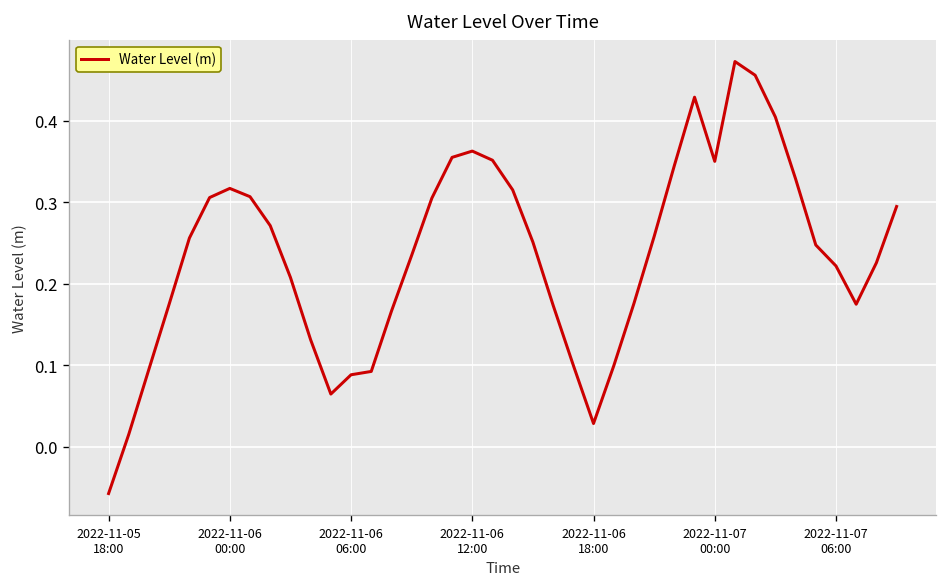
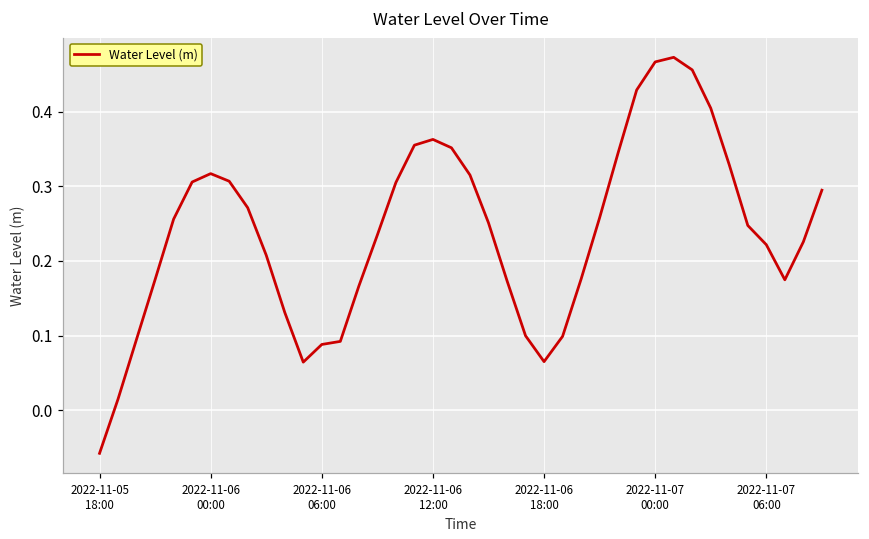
2022-11-06 18:00: 0.03 -> 0.07
2022-11-07 00:00: 0.35 -> 0.47
